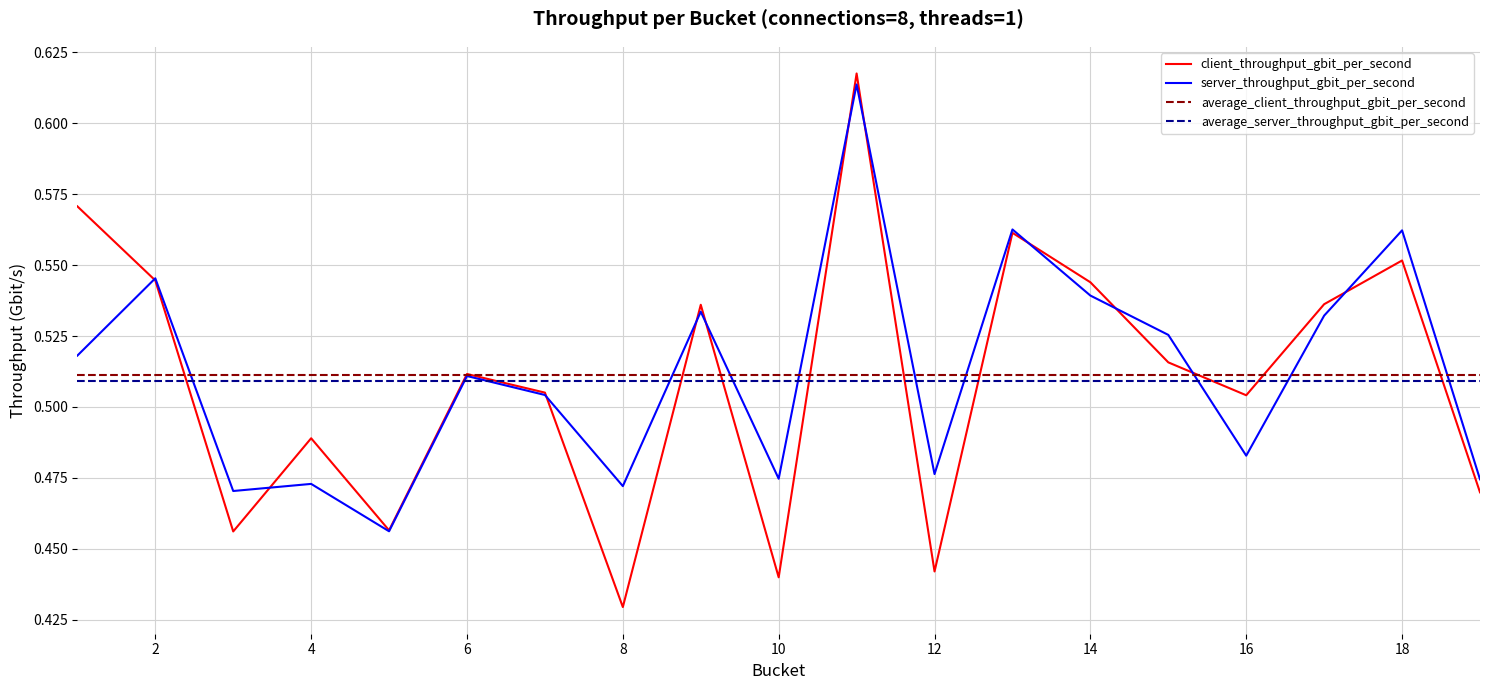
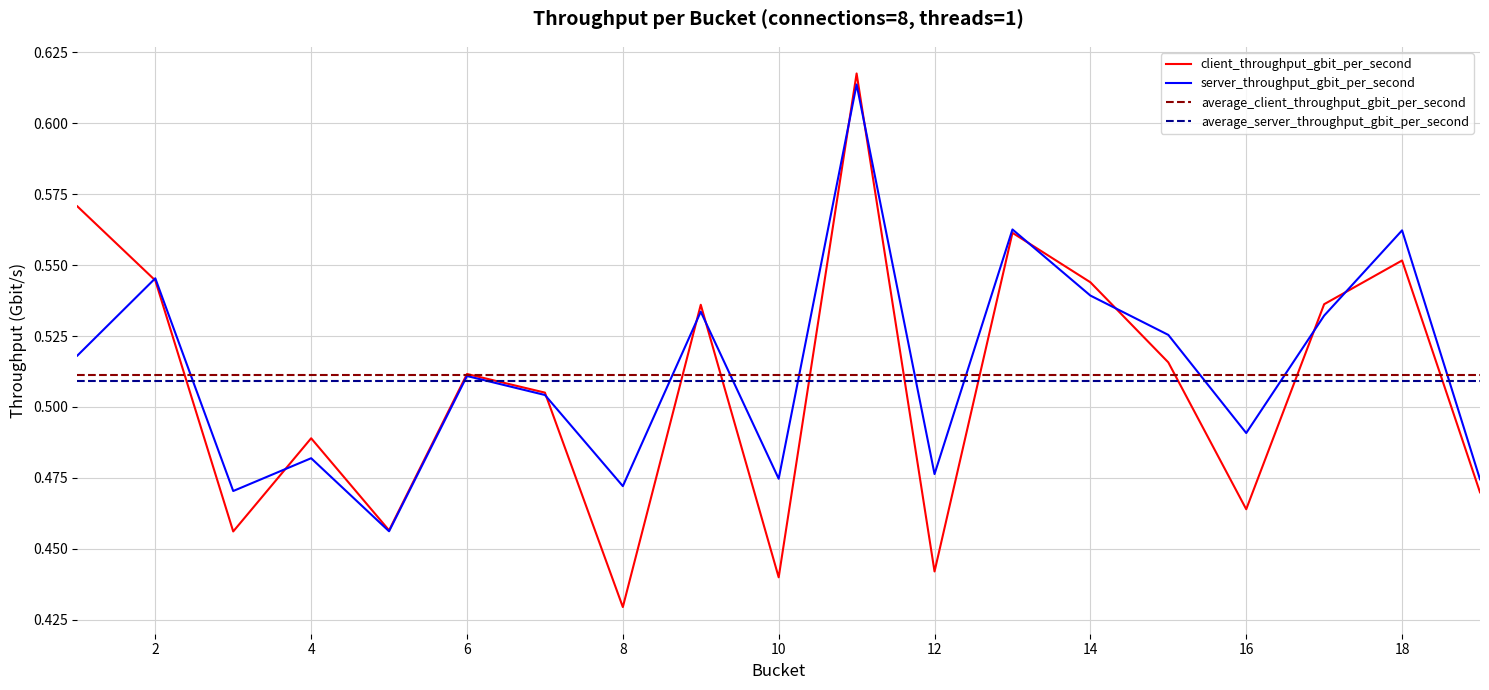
server_throughput_gbit_per_second, 4: 0.473 -> 0.482
client_throughput_gbit_per_second, 16: 0.504 -> 0.464
server_throughput_gbit_per_second, 16: 0.483 -> 0.491
